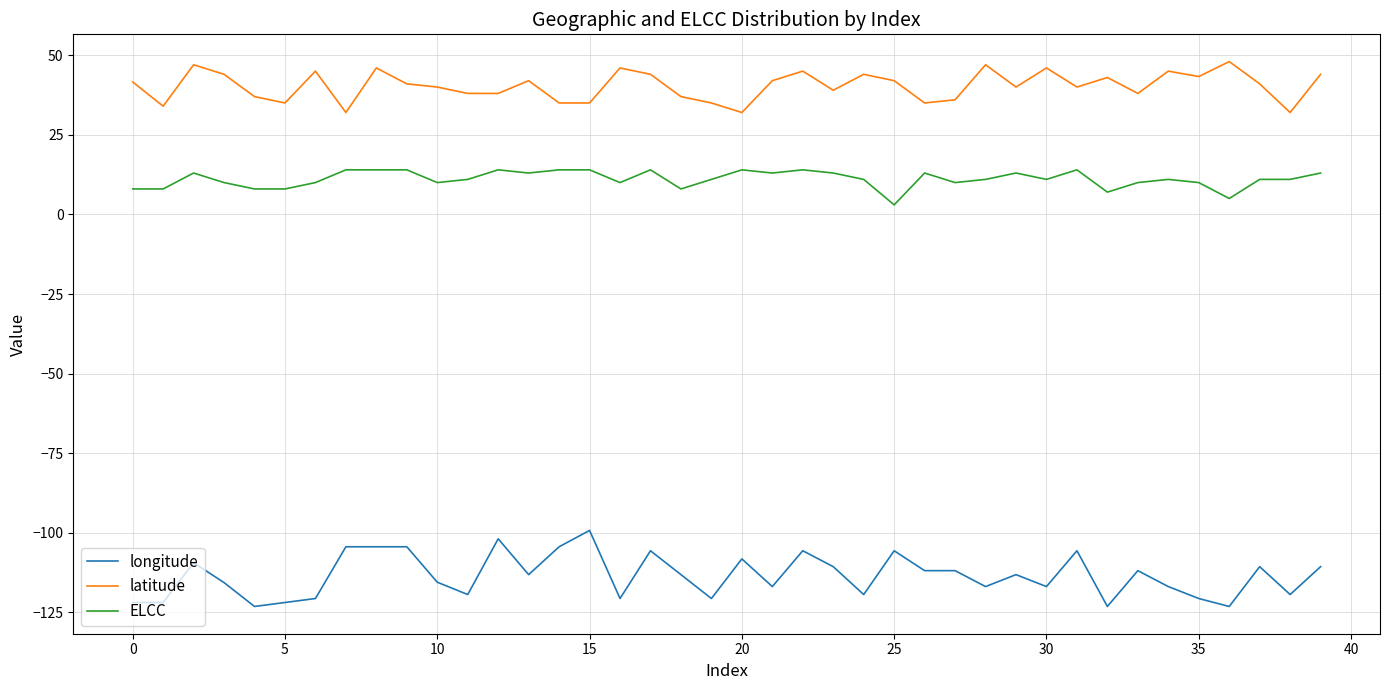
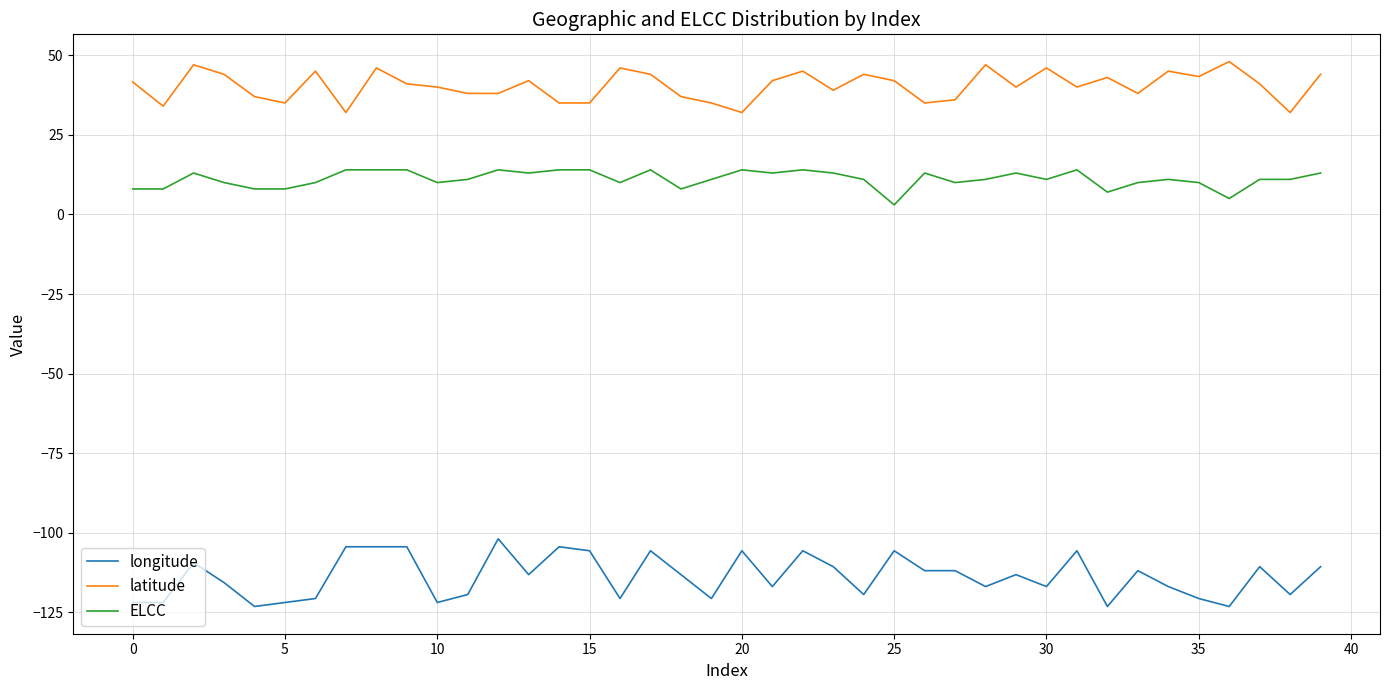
longitude, 10: -116 -> -122
longitude, 15: -99 -> -106
longitude, 20: -108 -> -106
